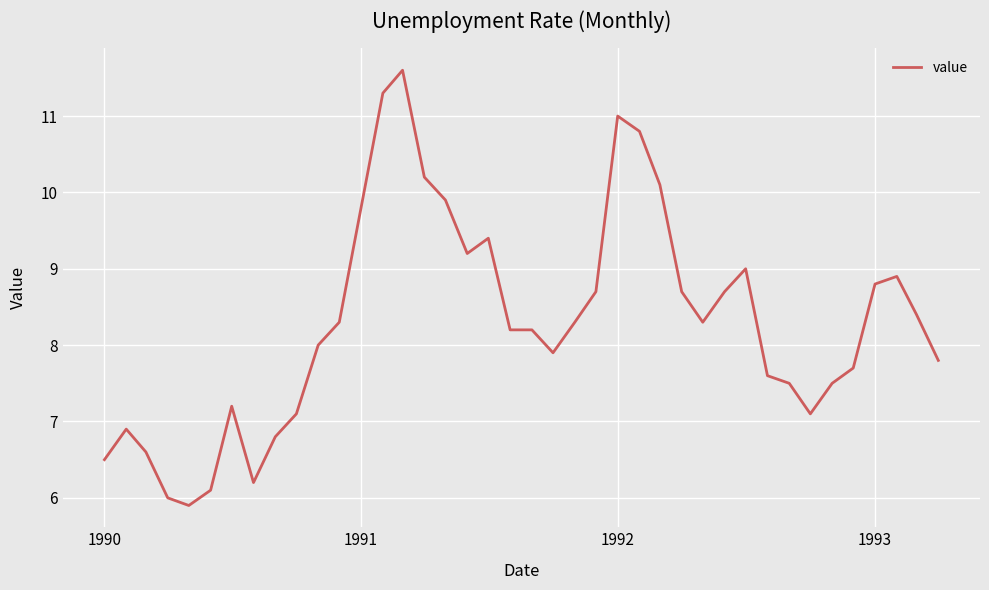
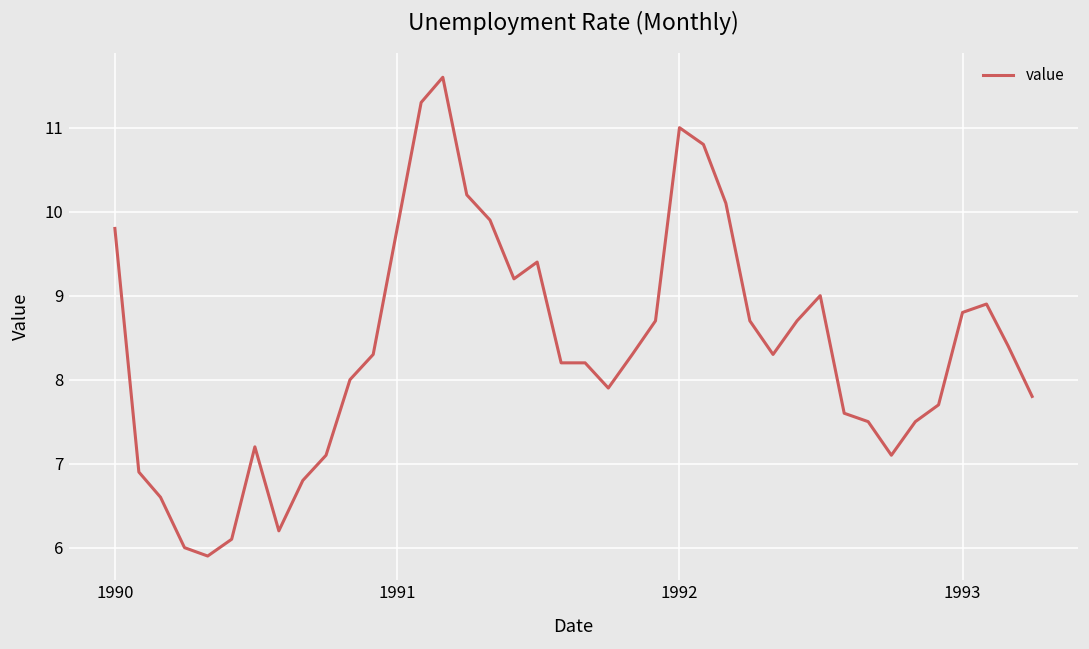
1990: 6.5 -> 9.8
